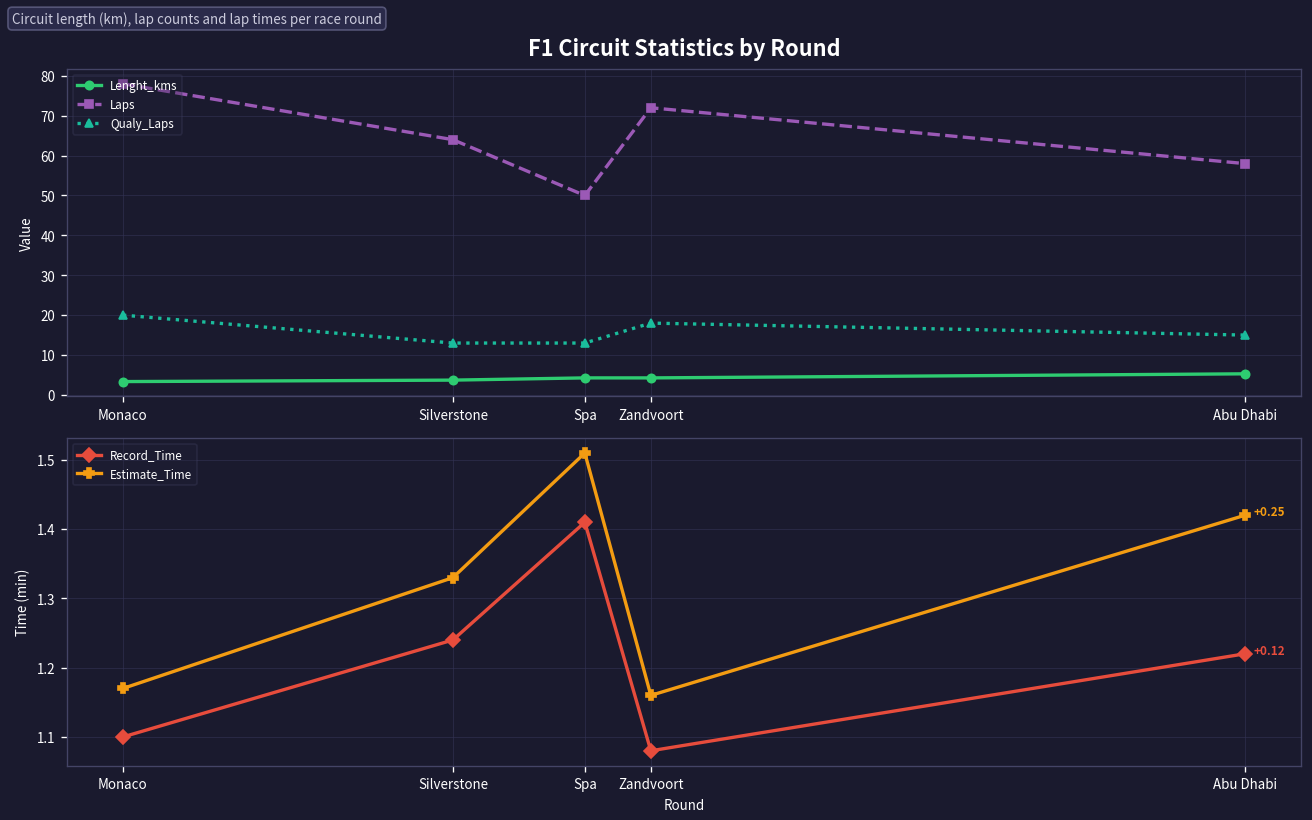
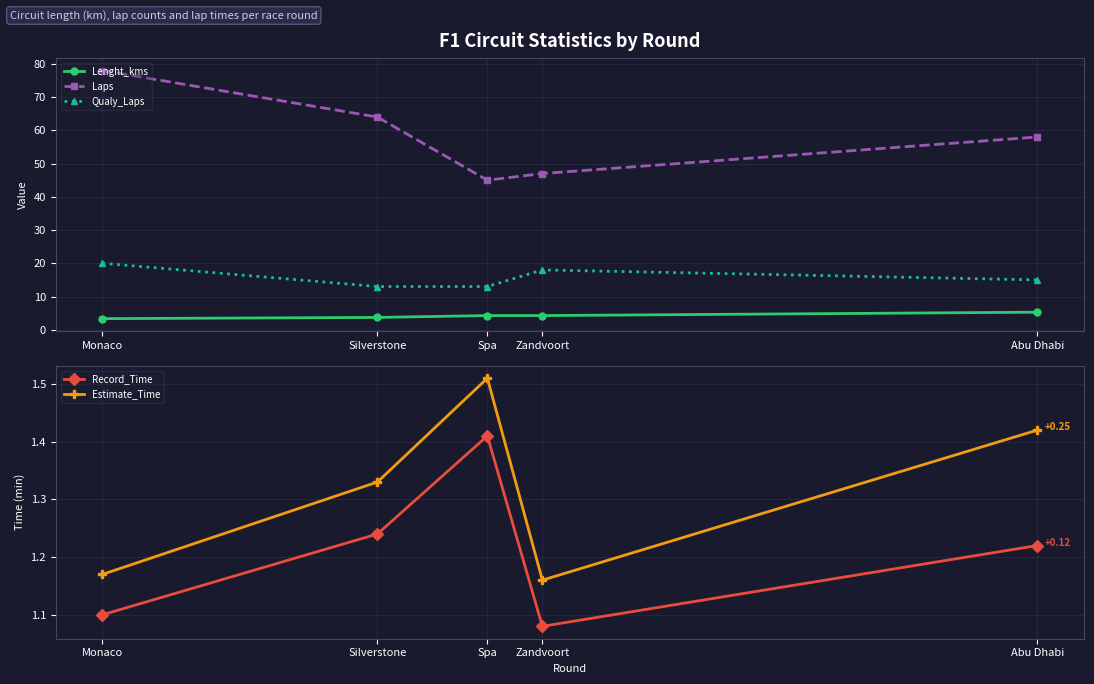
F1 Circuit Statistics by Round, Laps, Spa: 50 -> 45
F1 Circuit Statistics by Round, Laps, Zandvoort: 72 -> 47
